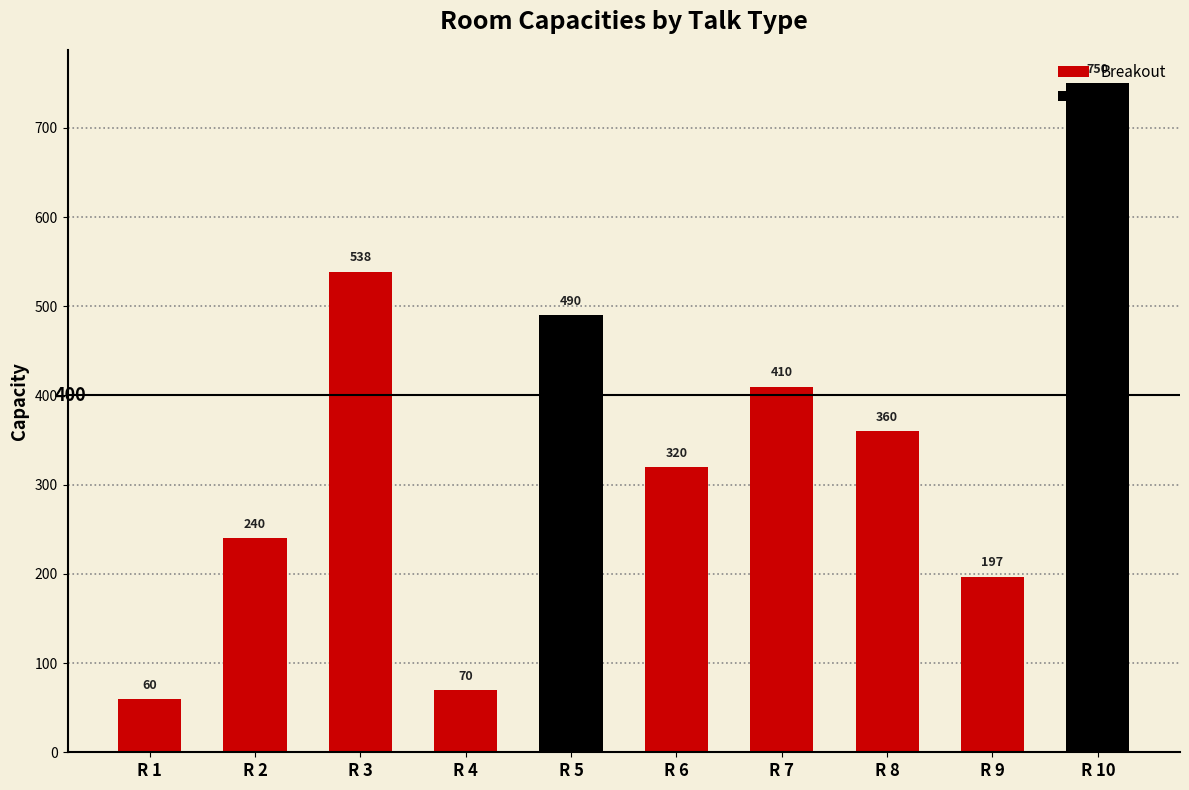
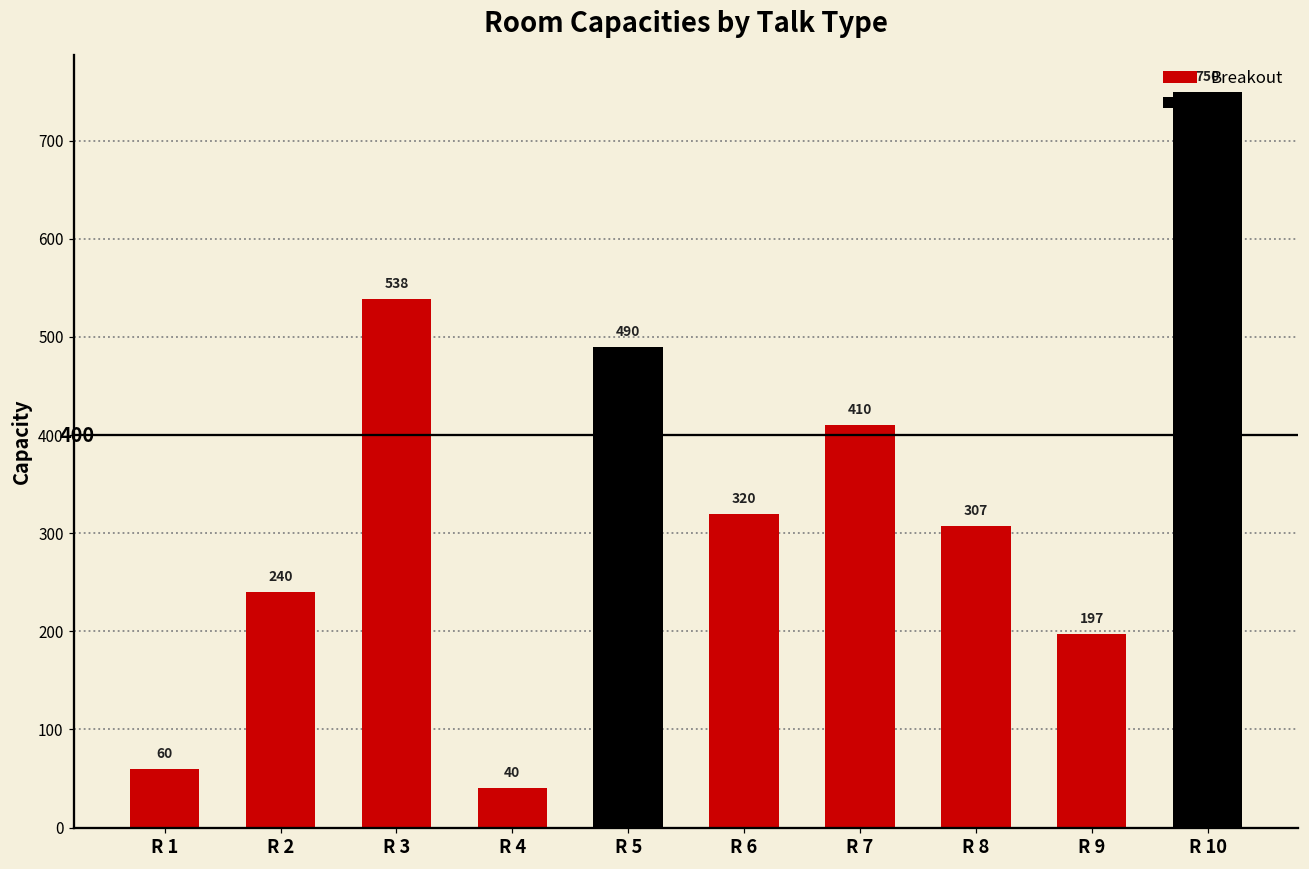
R 4: 70 -> 40
R 8: 360 -> 307
